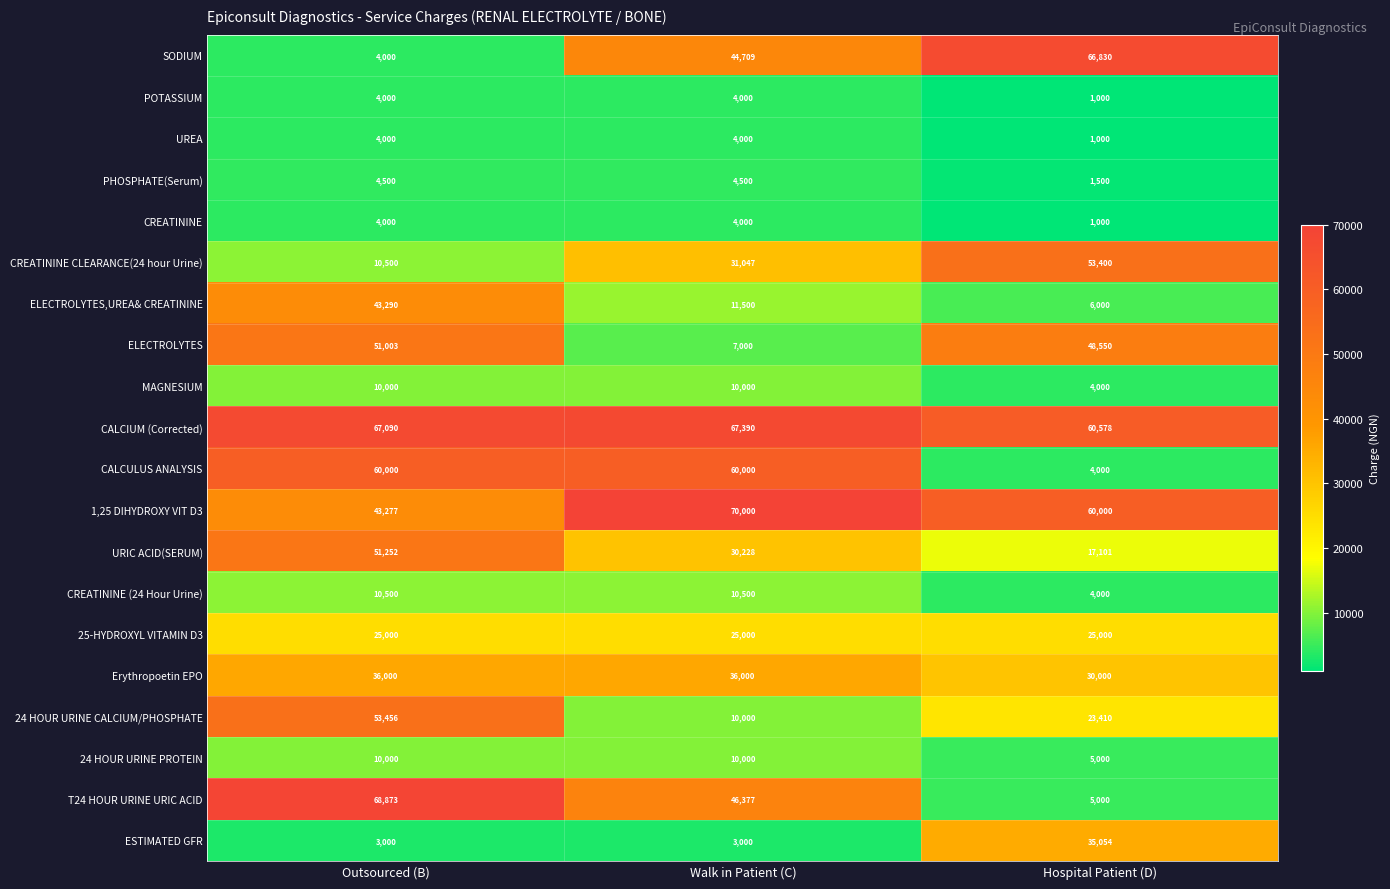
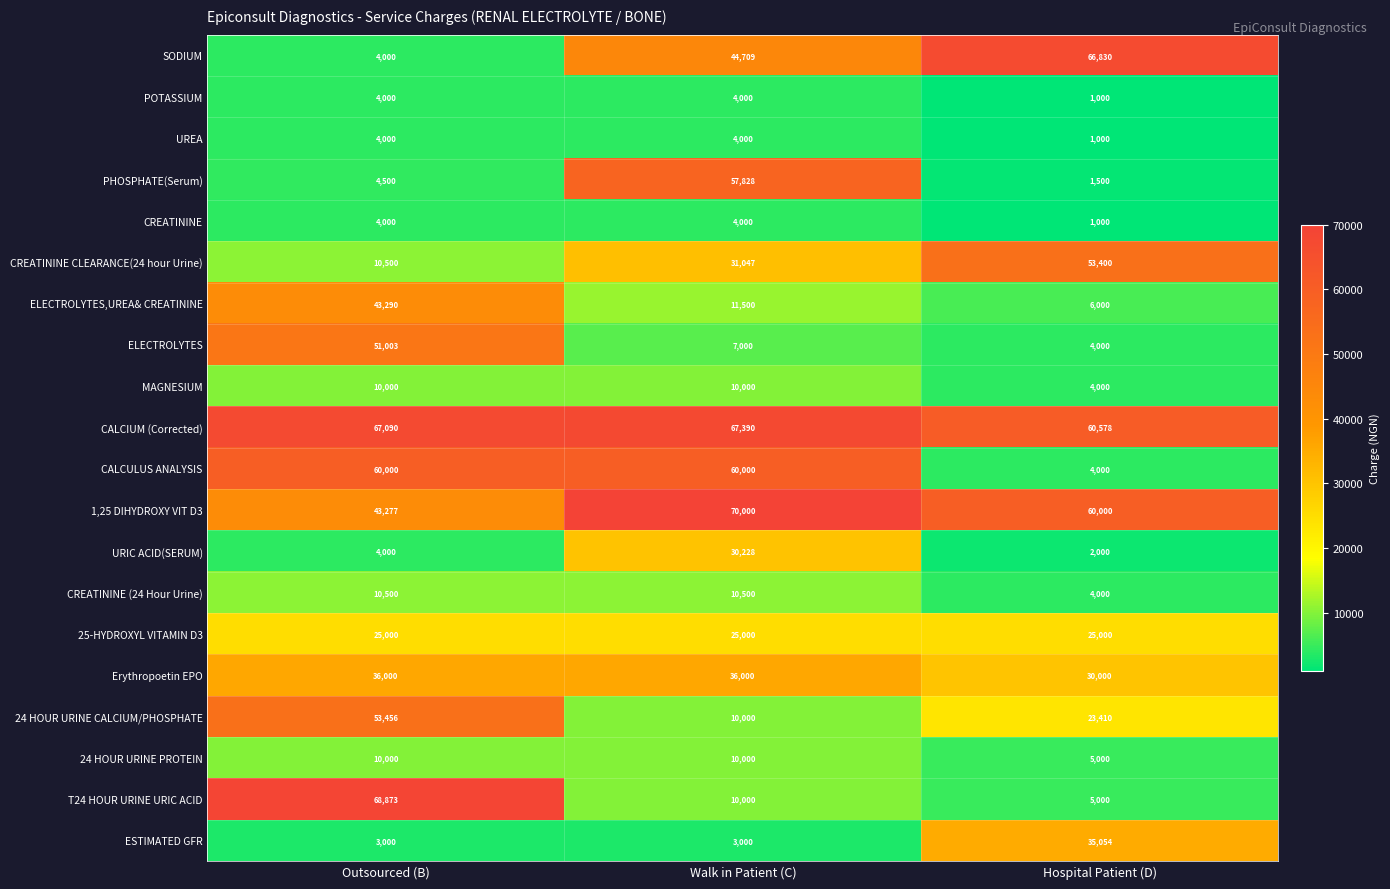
PHOSPHATE(Serum), Walk in Patient (C): 4,500 -> 57,828
ELECTROLYTES, Hospital Patient (D): 48,550 -> 4,000
URIC ACID(SERUM), Outsourced (B): 51,252 -> 4,000
URIC ACID(SERUM), Hospital Patient (D): 17,101 -> 2,000
T24 HOUR URINE URIC ACID, Walk in Patient (C): 46,377 -> 10,000
